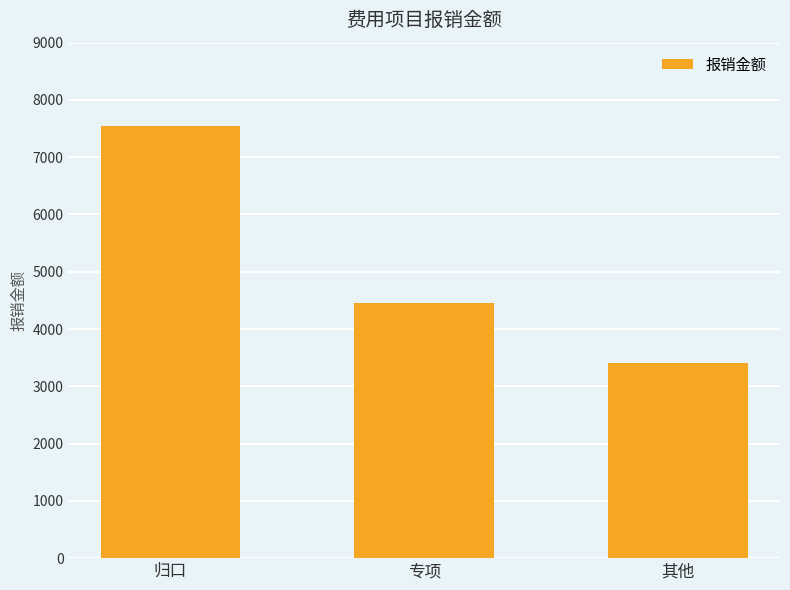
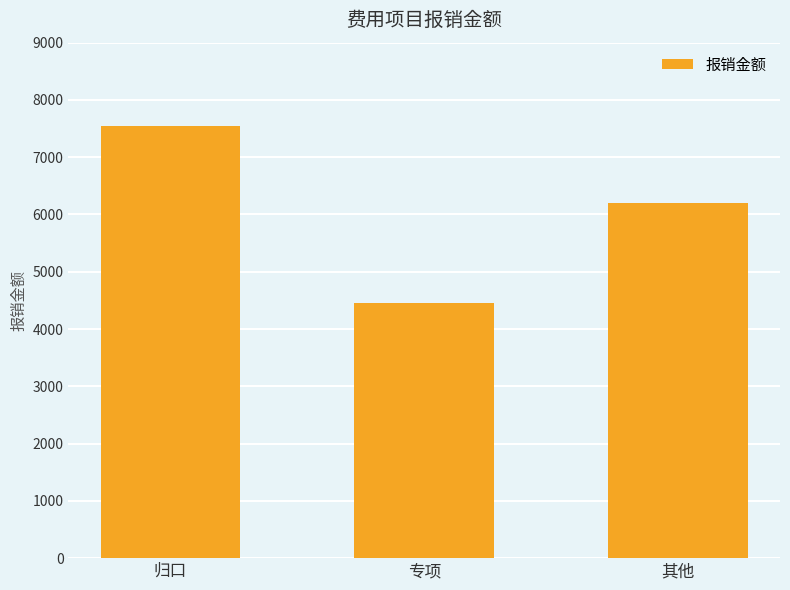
其他: 3400 -> 6200
